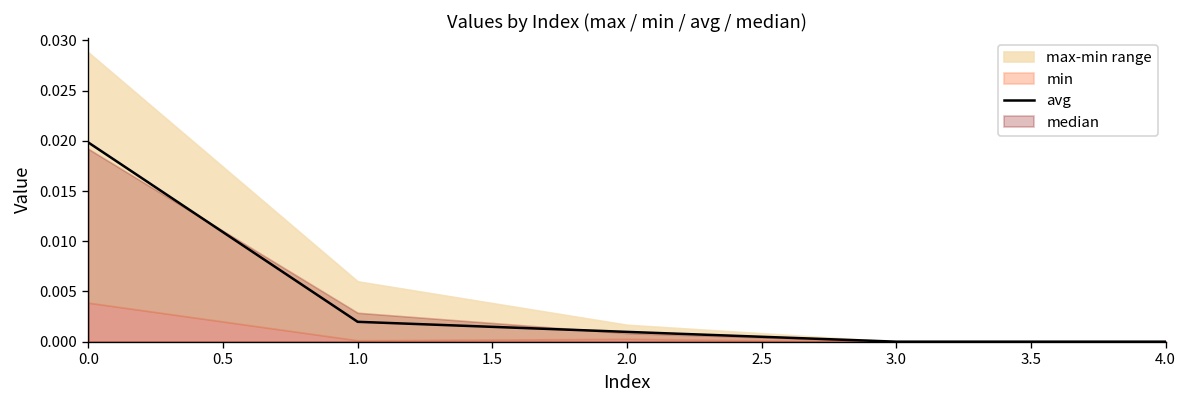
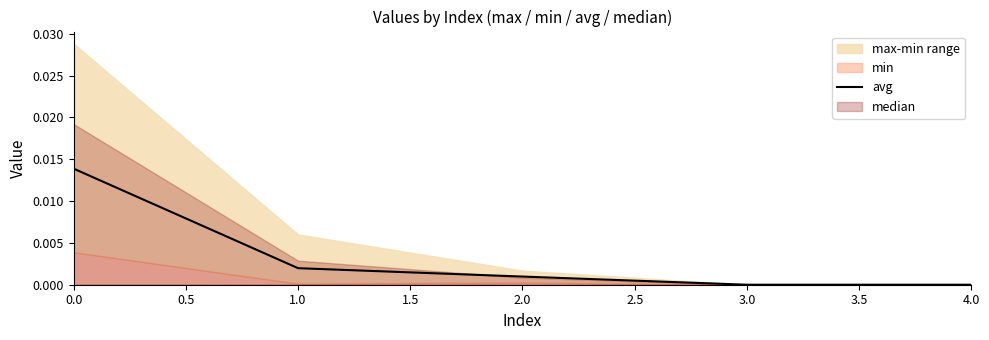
avg, 0.0: 0.020 -> 0.014
